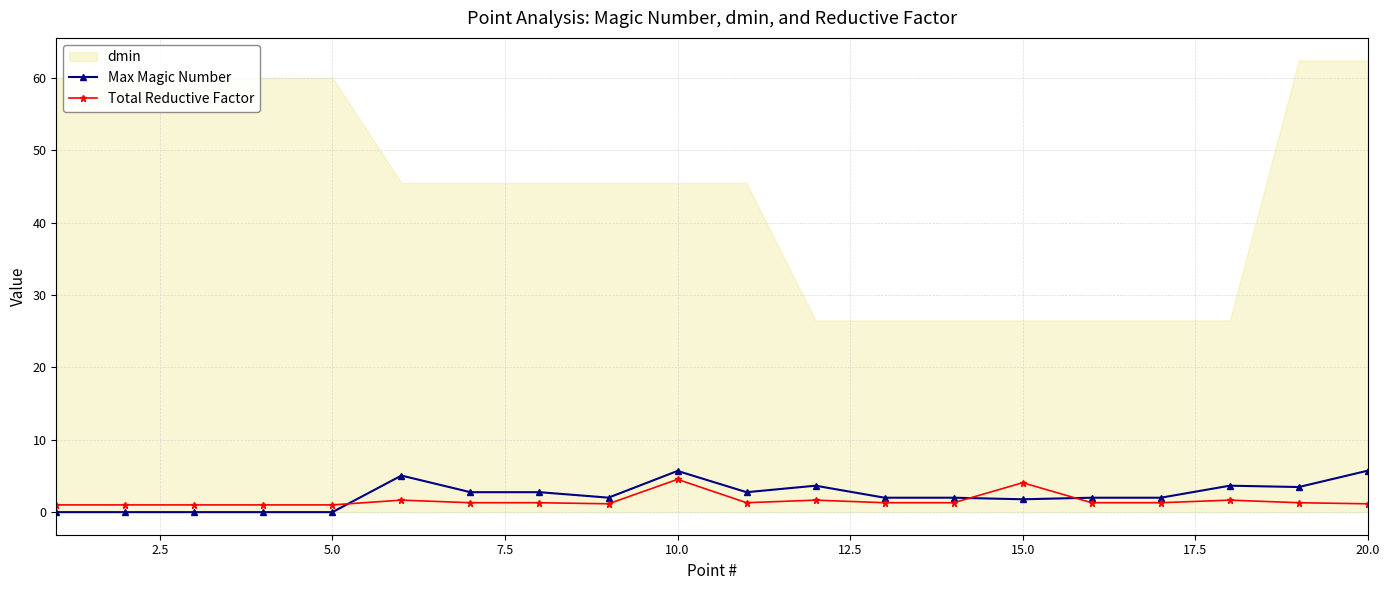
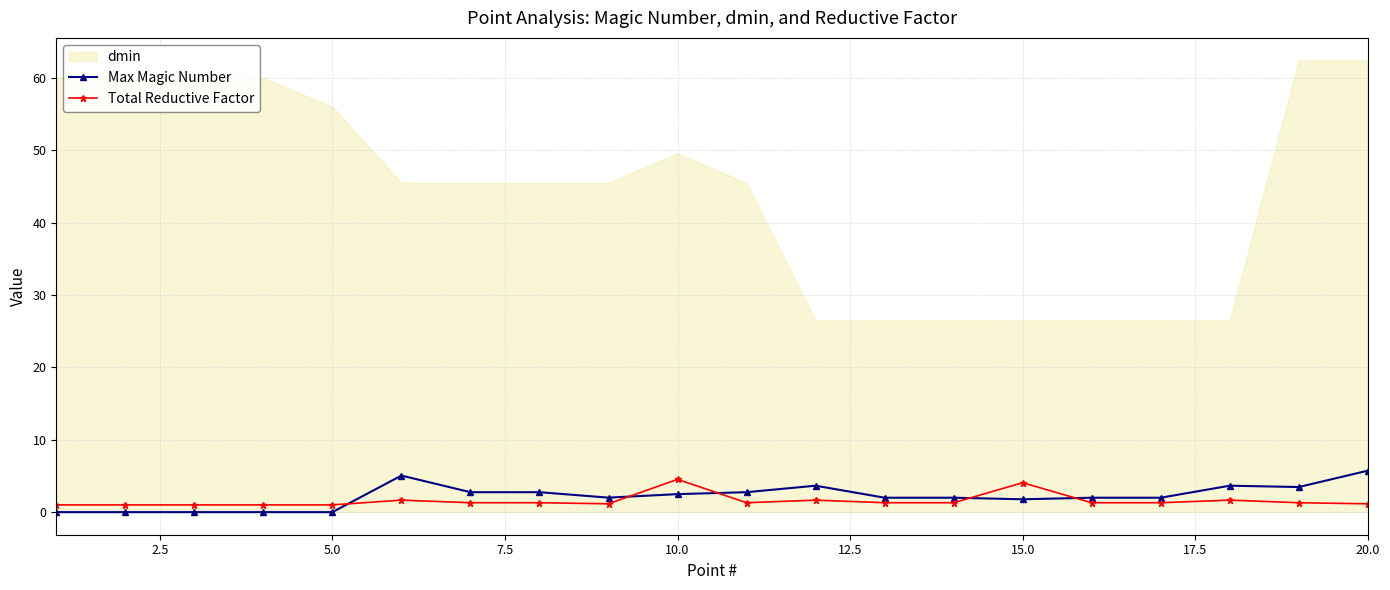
dmin, 5.0: 60 -> 56
Max Magic Number, 10.0: 6 -> 2
dmin, 10.0: 45 -> 50
